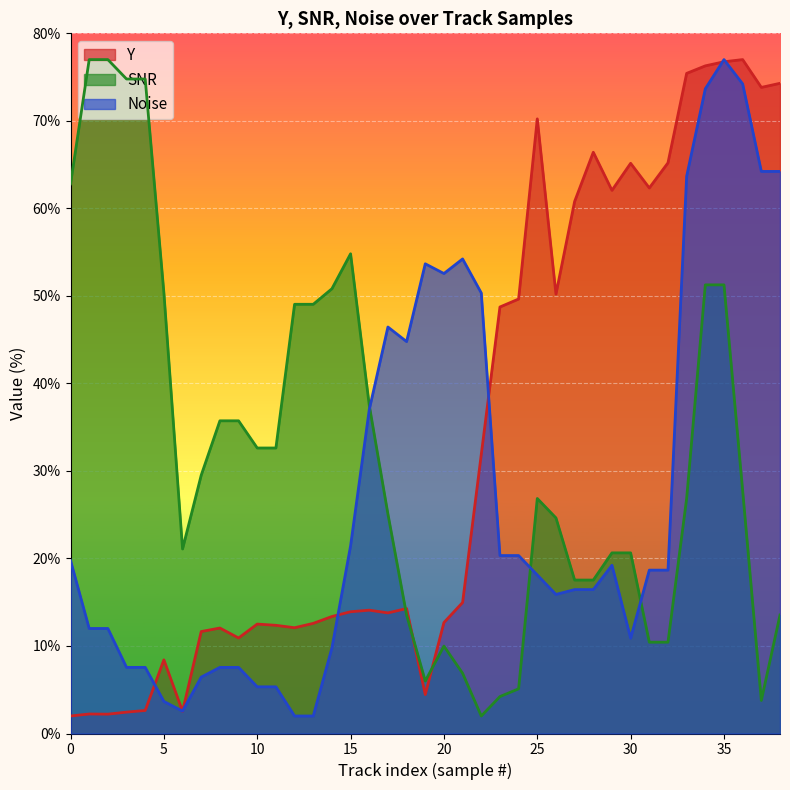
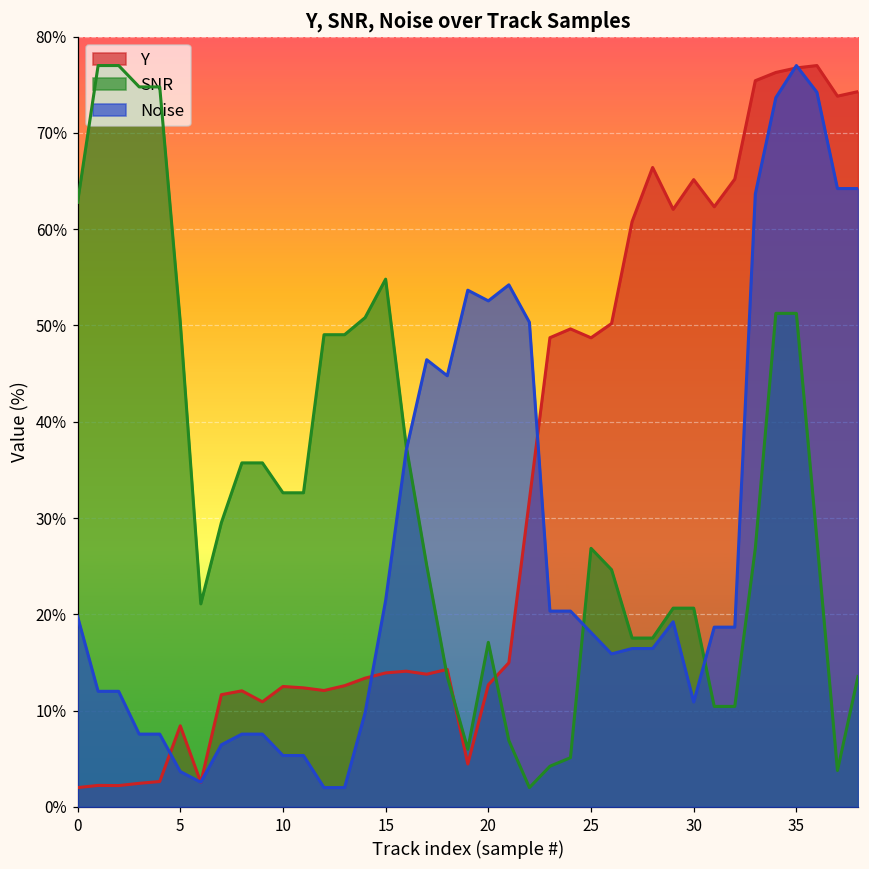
SNR, 20: 10% -> 17%
Y, 25: 70% -> 49%
